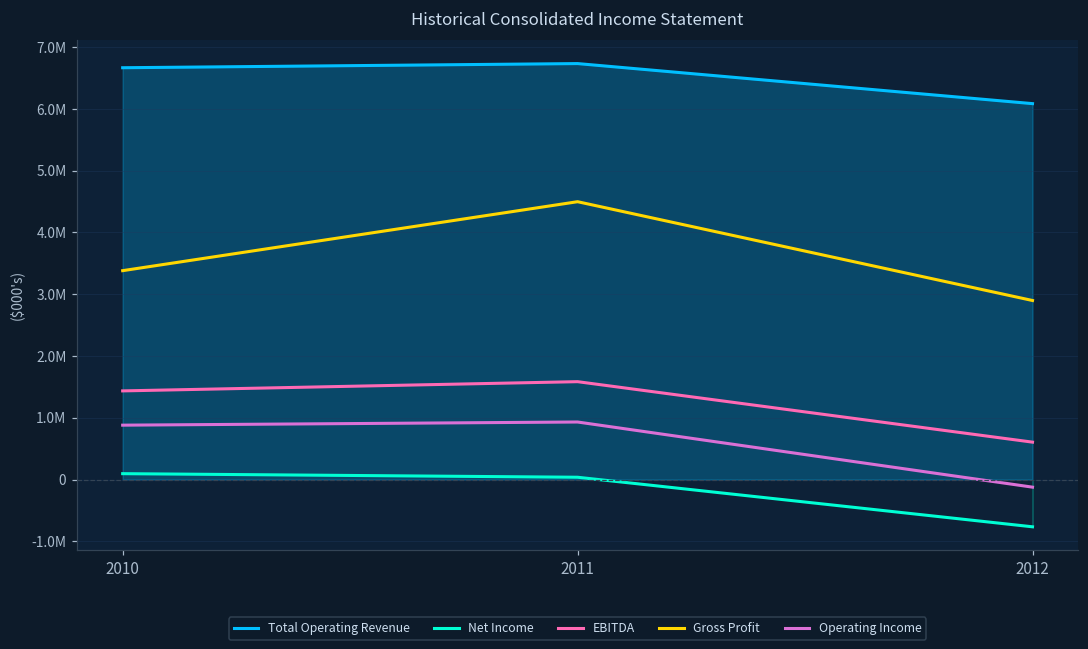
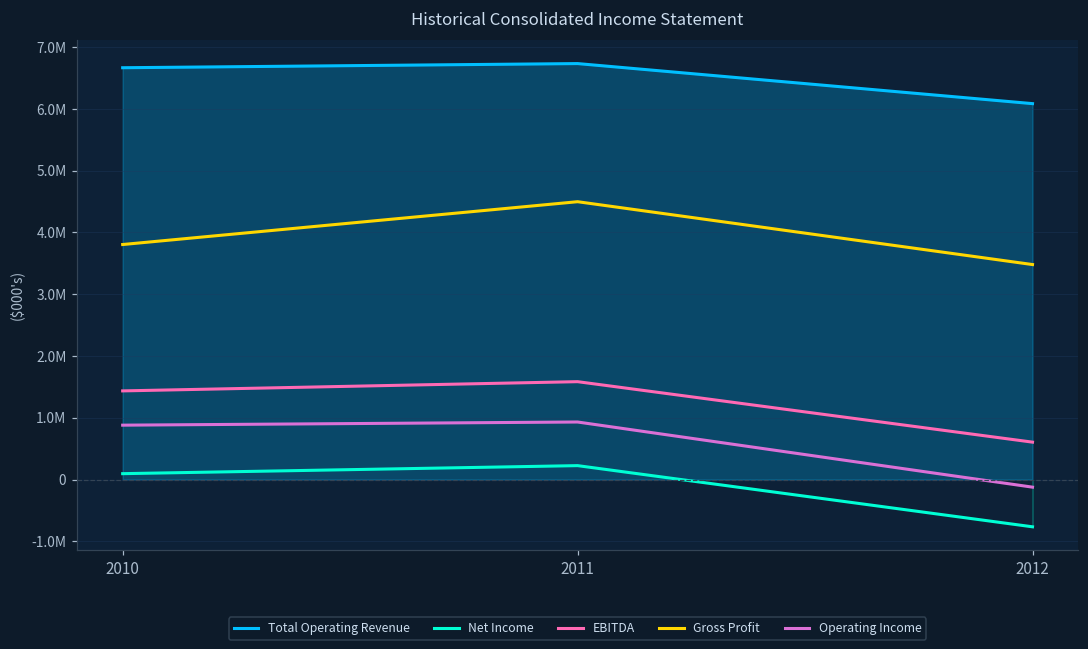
Gross Profit, 2010: 3400000 -> 3800000
Net Income, 2011: 0 -> 200000
Gross Profit, 2012: 2900000 -> 3500000
